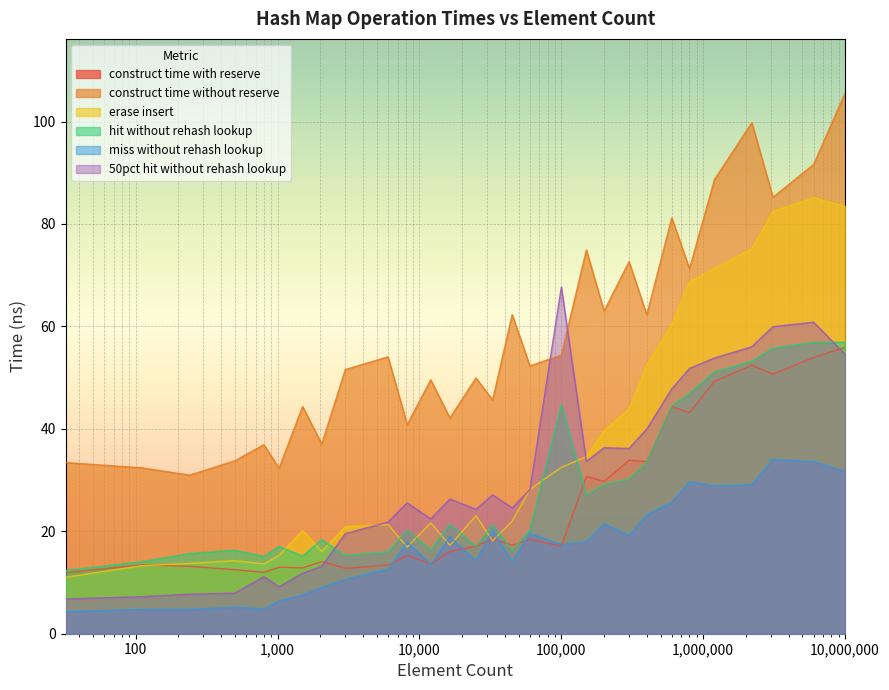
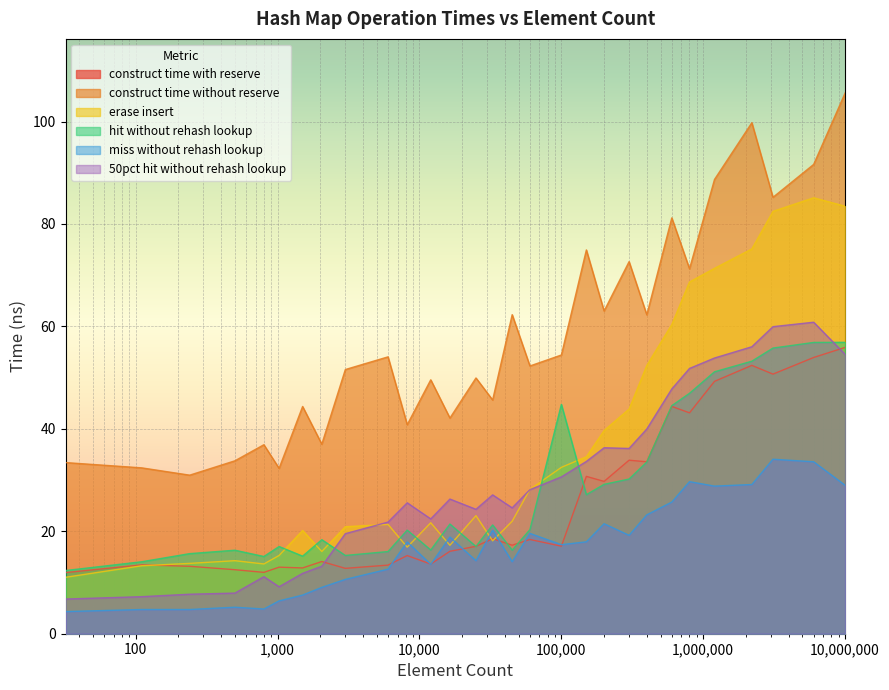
50pct hit without rehash lookup, 100,000: 68 -> 31
miss without rehash lookup, 10,000,000: 32 -> 29
